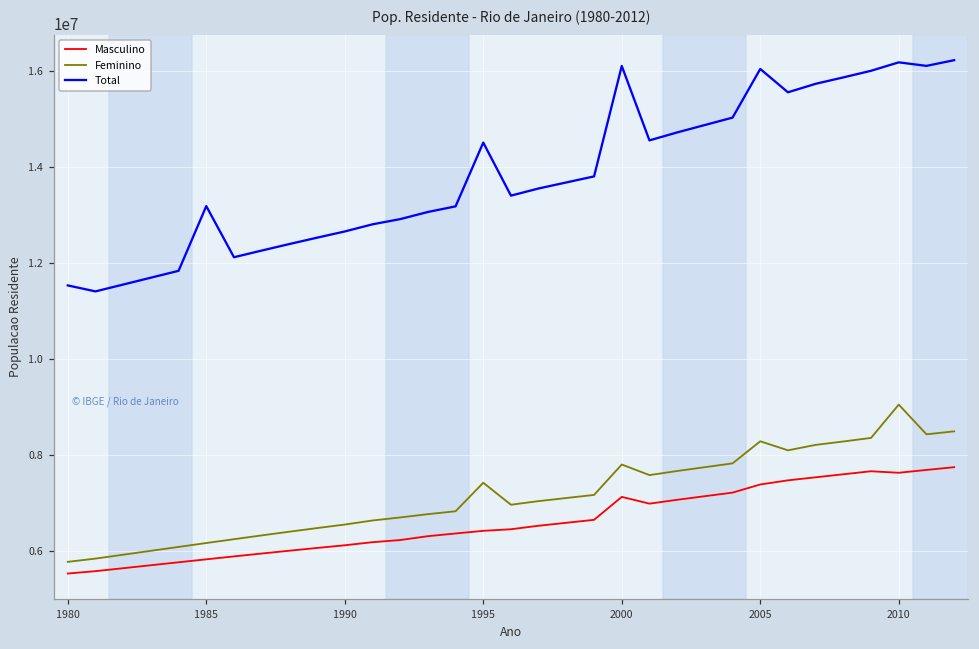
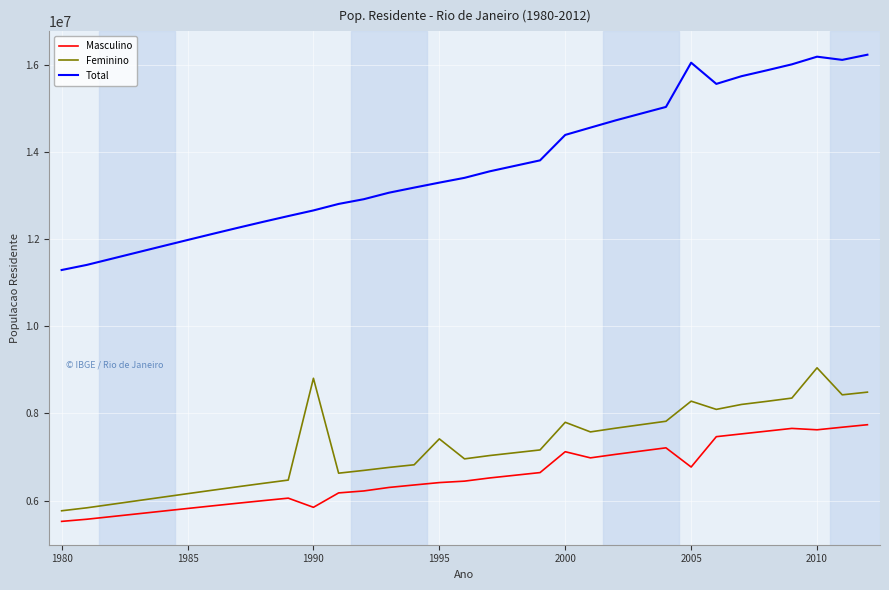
Total, 1980: 11500000 -> 11300000
Total, 1985: 13200000 -> 12000000
Masculino, 1990: 6100000 -> 5800000
Feminino, 1990: 6500000 -> 8800000
Total, 1995: 14500000 -> 13300000
Total, 2000: 16100000 -> 14400000
Masculino, 2005: 7400000 -> 6800000
